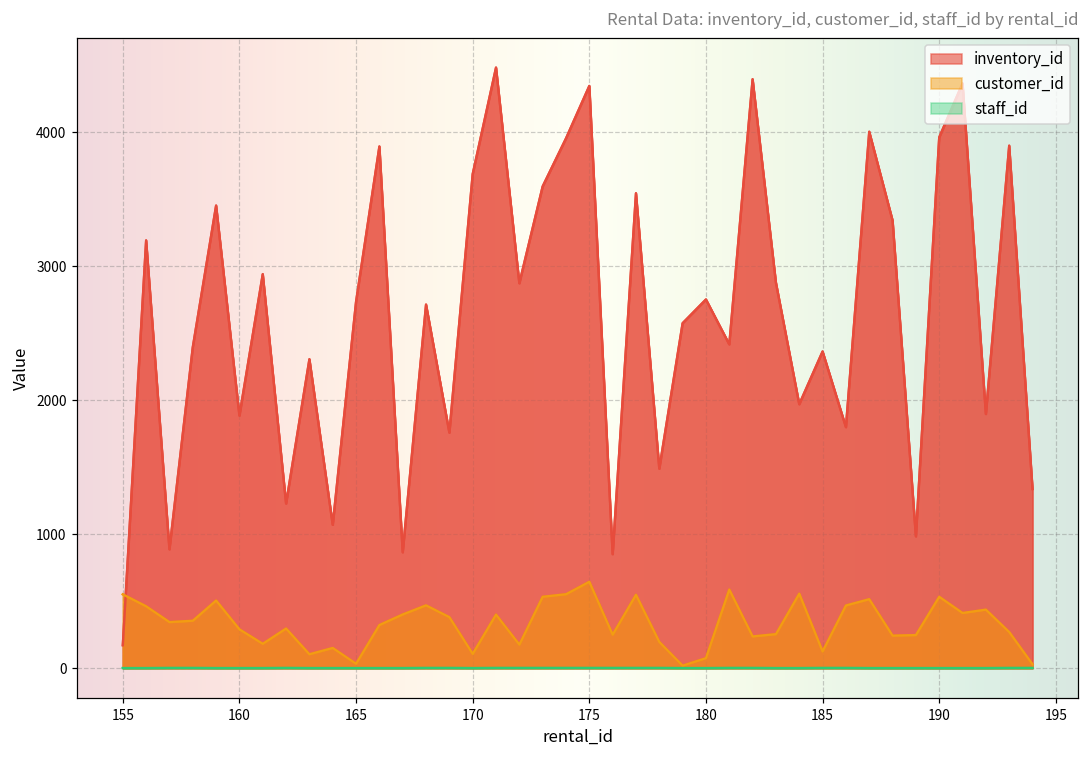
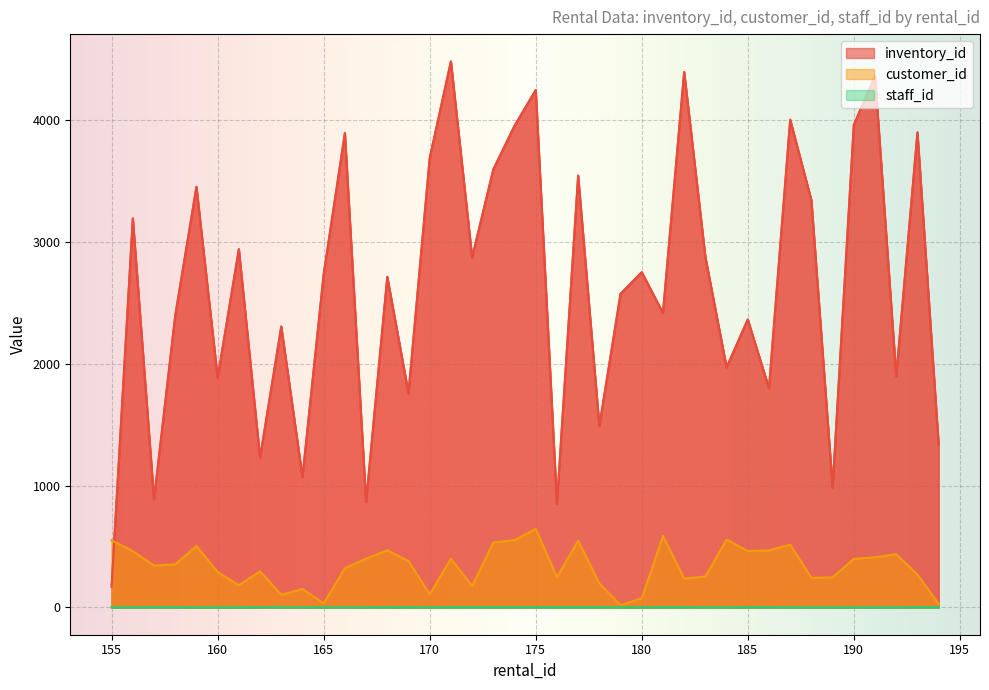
inventory_id, 175: 4350 -> 4250
customer_id, 185: 130 -> 460
customer_id, 190: 530 -> 400
